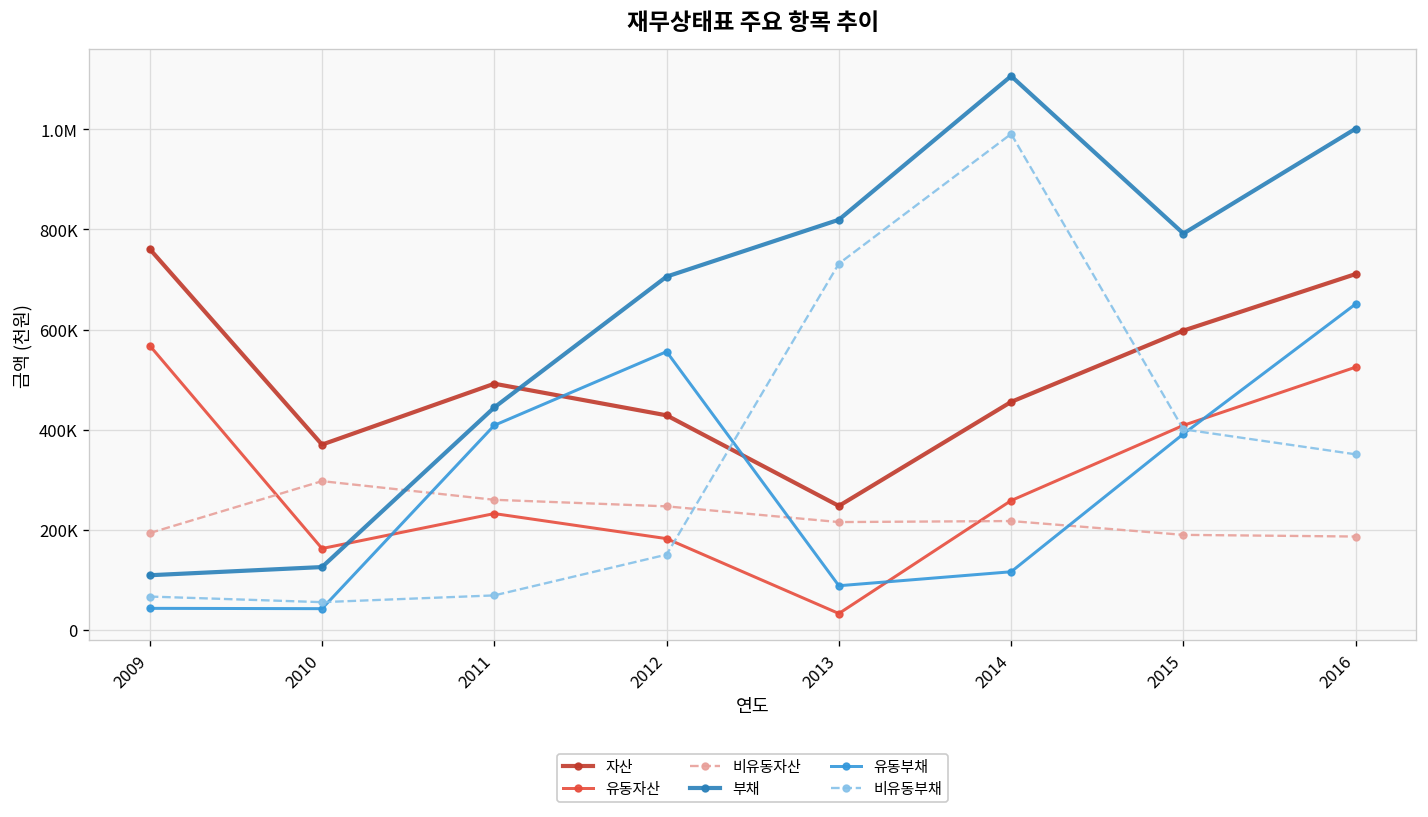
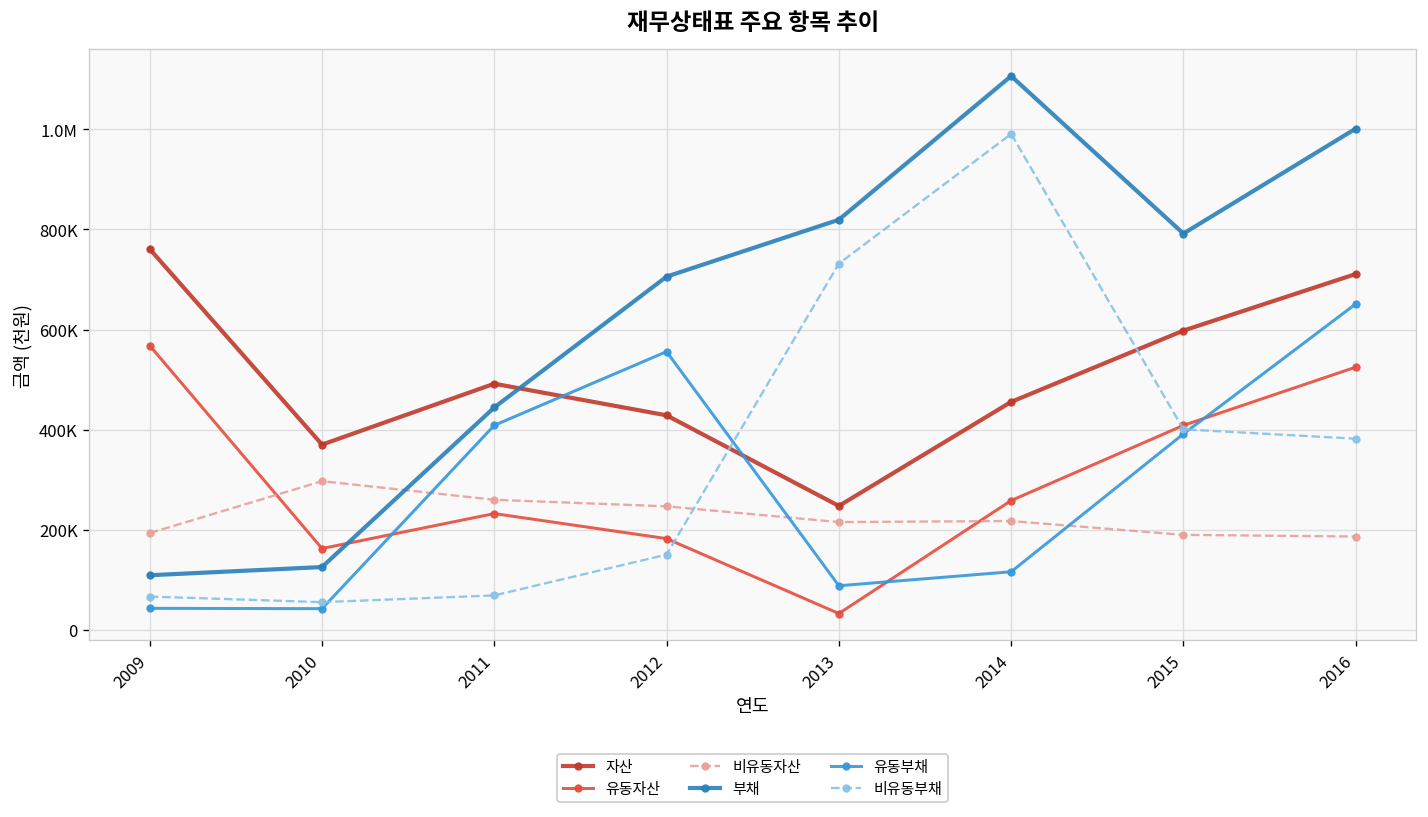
비유동부채, 2016: 350000 -> 380000
